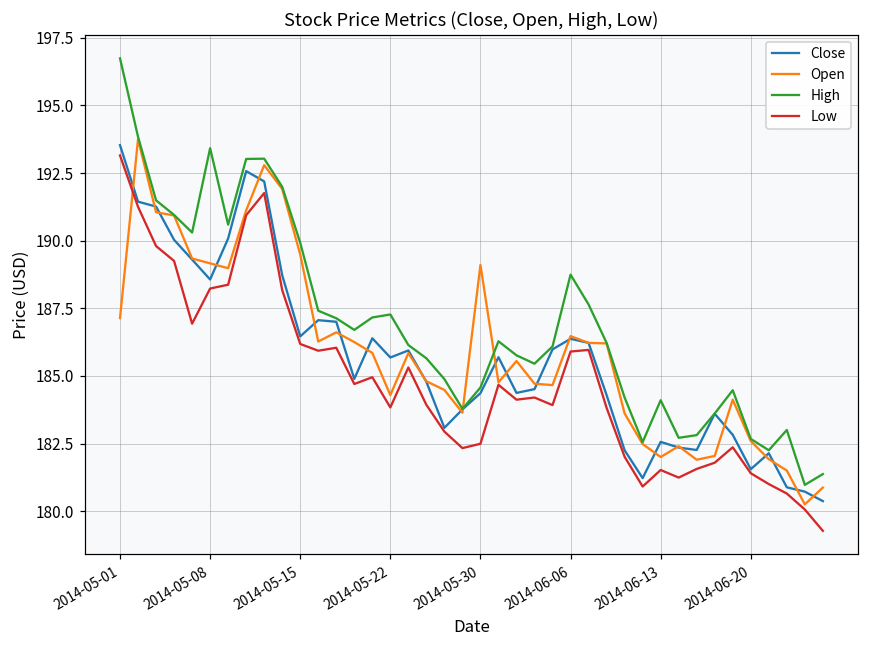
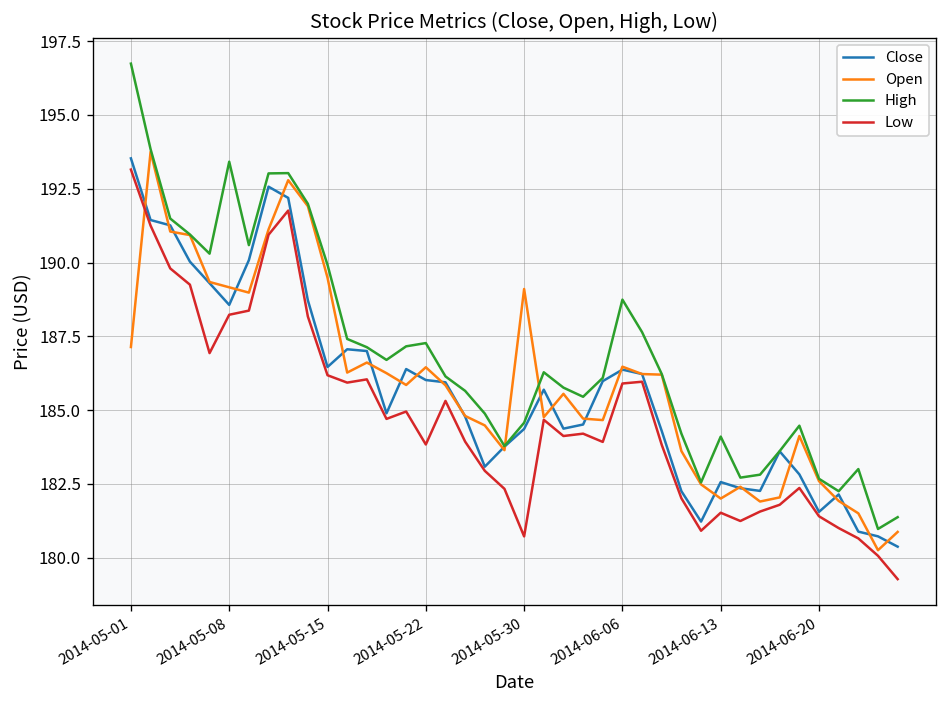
Close, 2014-05-22: 185.7 -> 186.0
Open, 2014-05-22: 184.3 -> 186.4
Low, 2014-05-30: 182.5 -> 180.7
